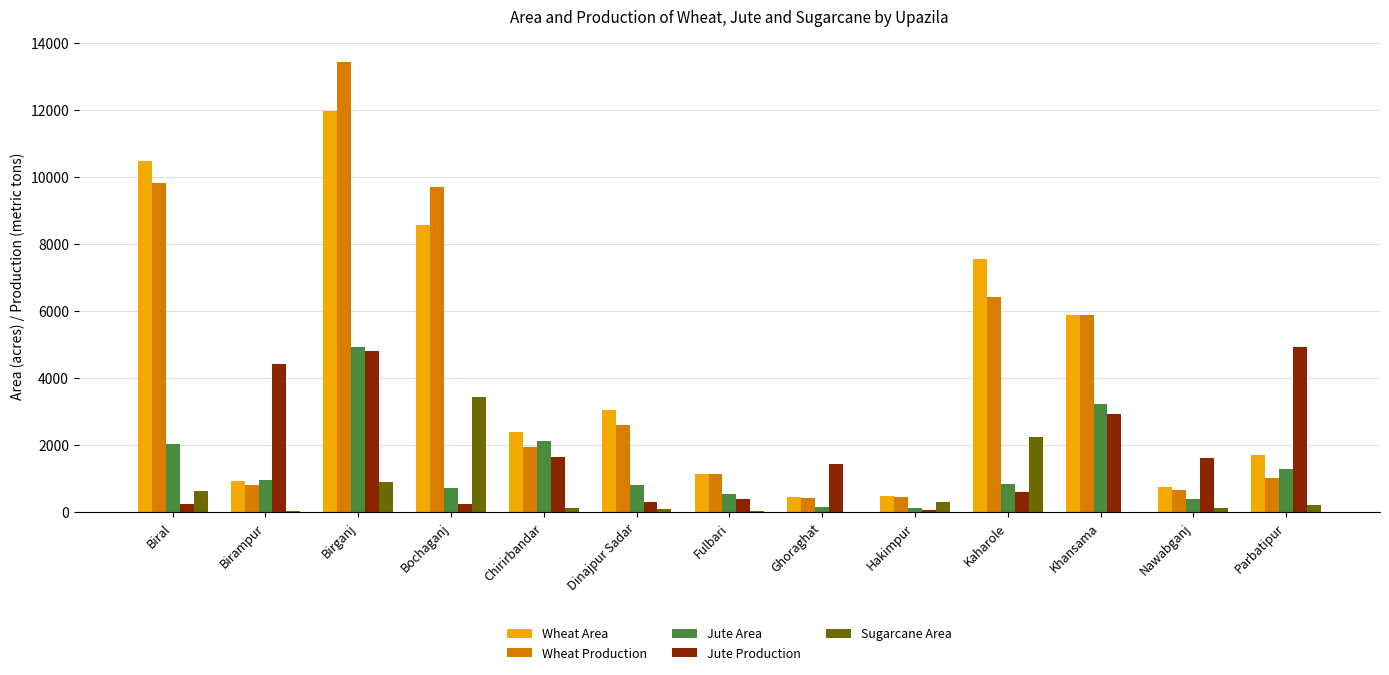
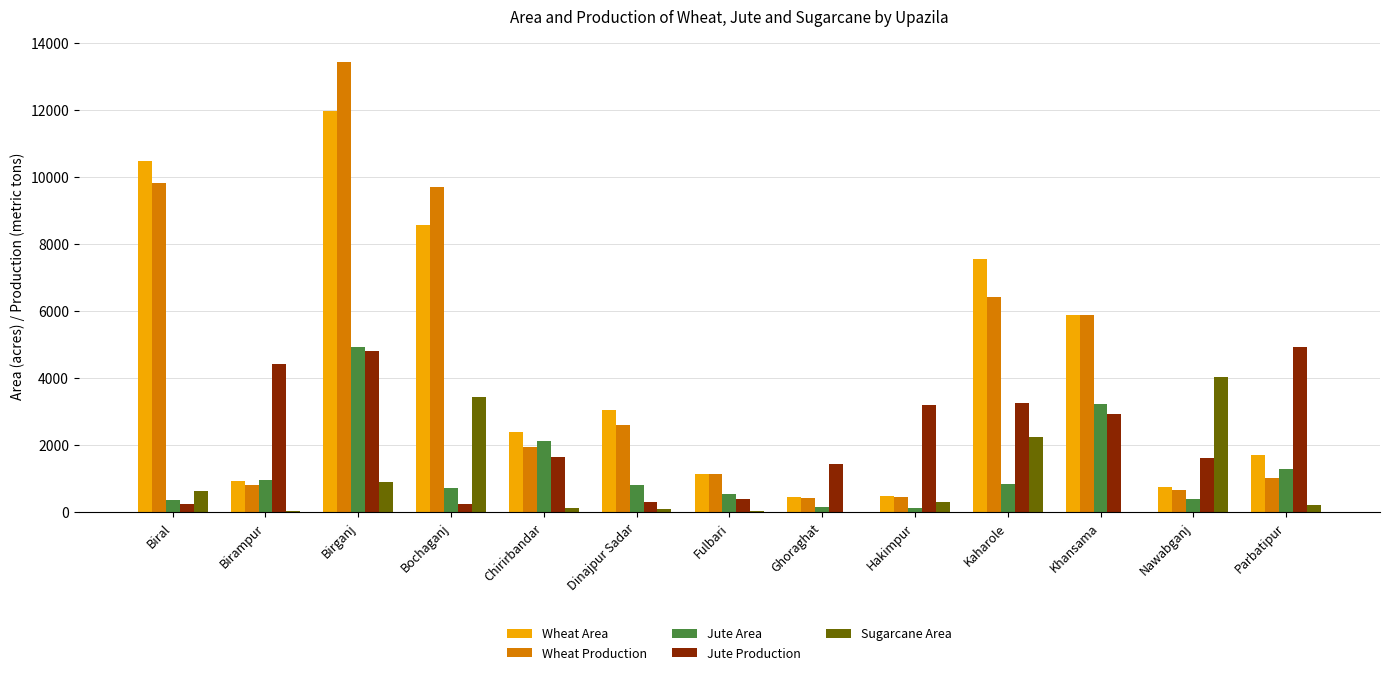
Jute Area, Biral: 2000 -> 400
Jute Production, Hakimpur: 100 -> 3200
Jute Production, Kaharole: 600 -> 3300
Sugarcane Area, Nawabganj: 100 -> 4000
